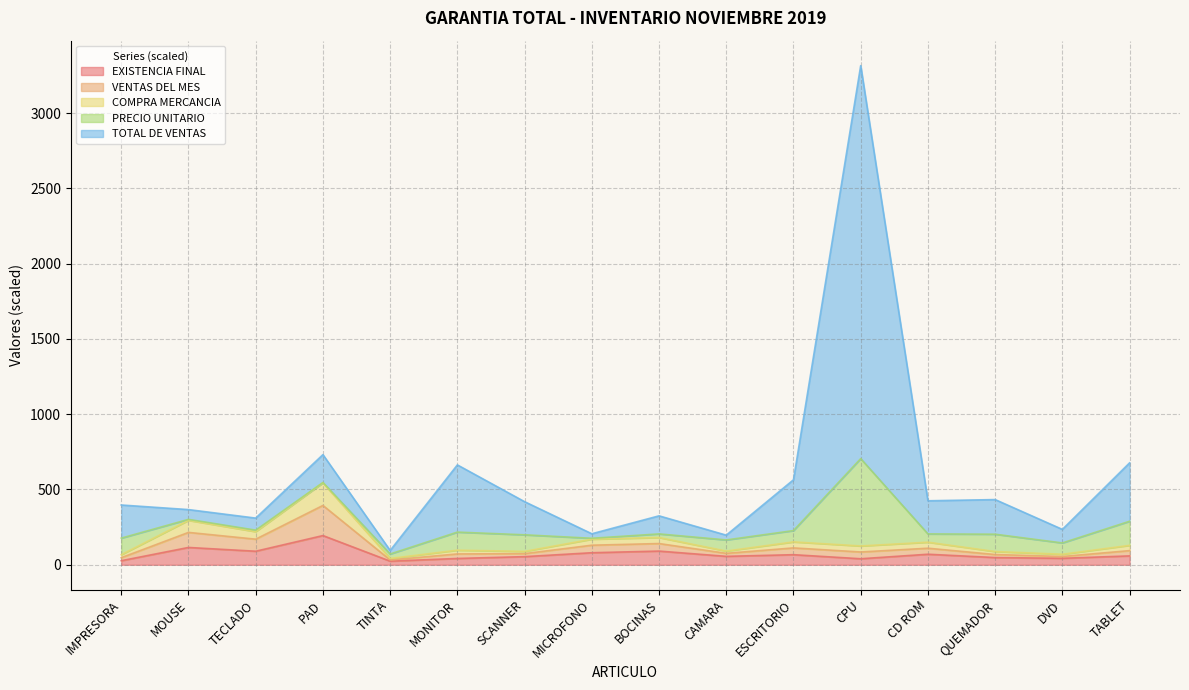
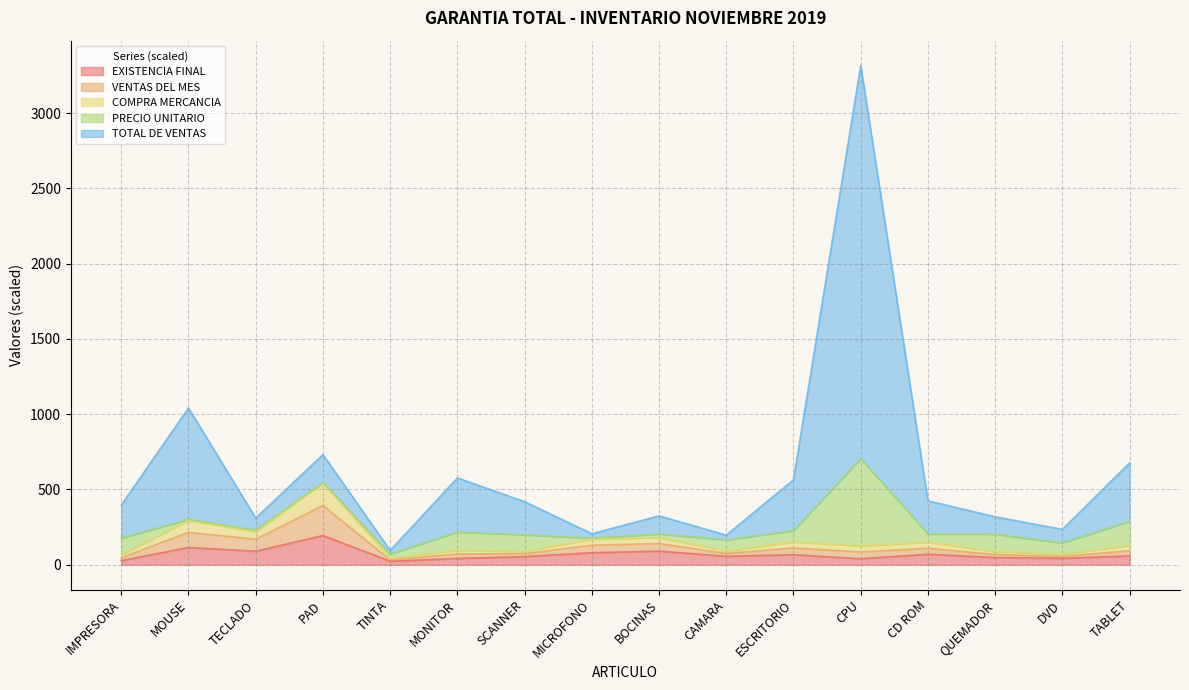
TOTAL DE VENTAS, MOUSE: 70 -> 740
TOTAL DE VENTAS, MONITOR: 450 -> 360
TOTAL DE VENTAS, QUEMADOR: 230 -> 120
